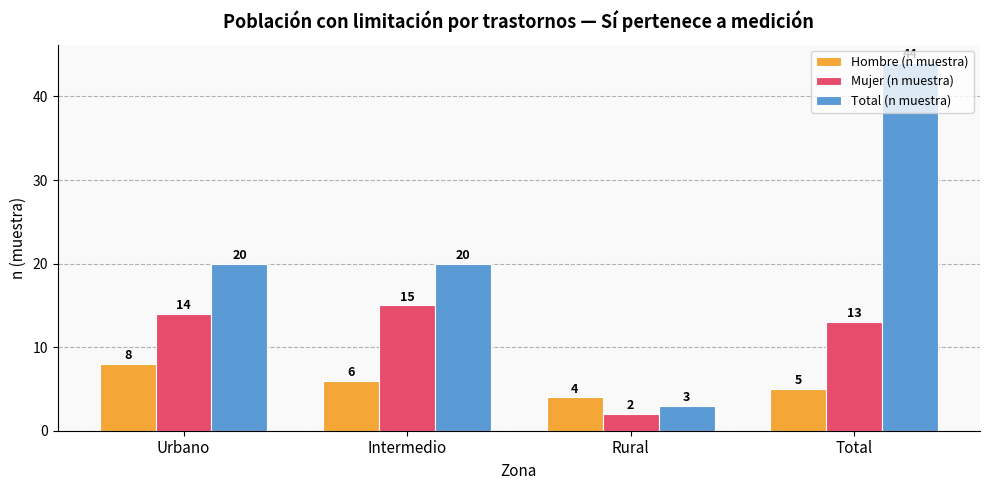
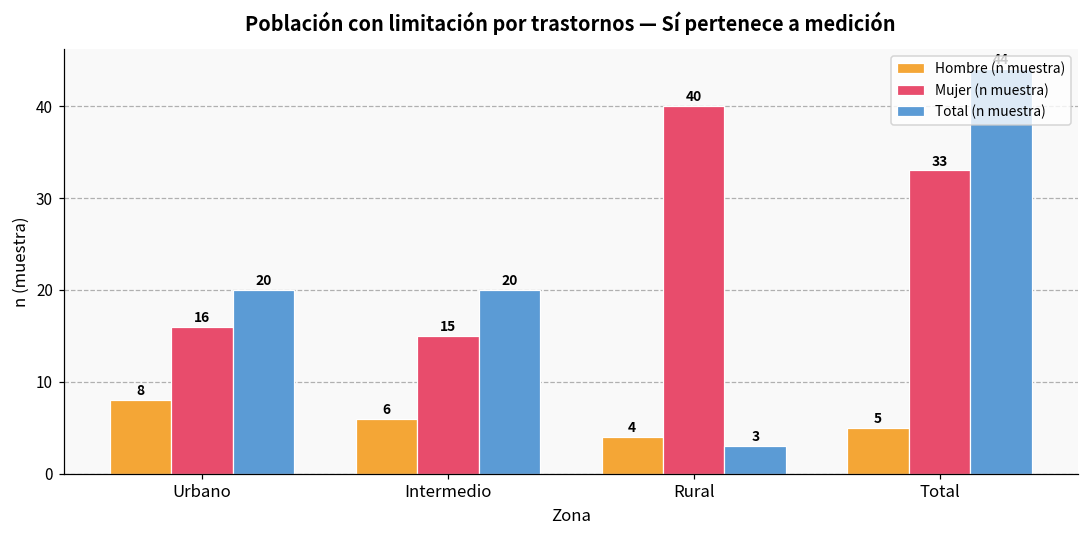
Mujer (n muestra), Urbano: 14 -> 16
Mujer (n muestra), Rural: 2 -> 40
Mujer (n muestra), Total: 13 -> 33
